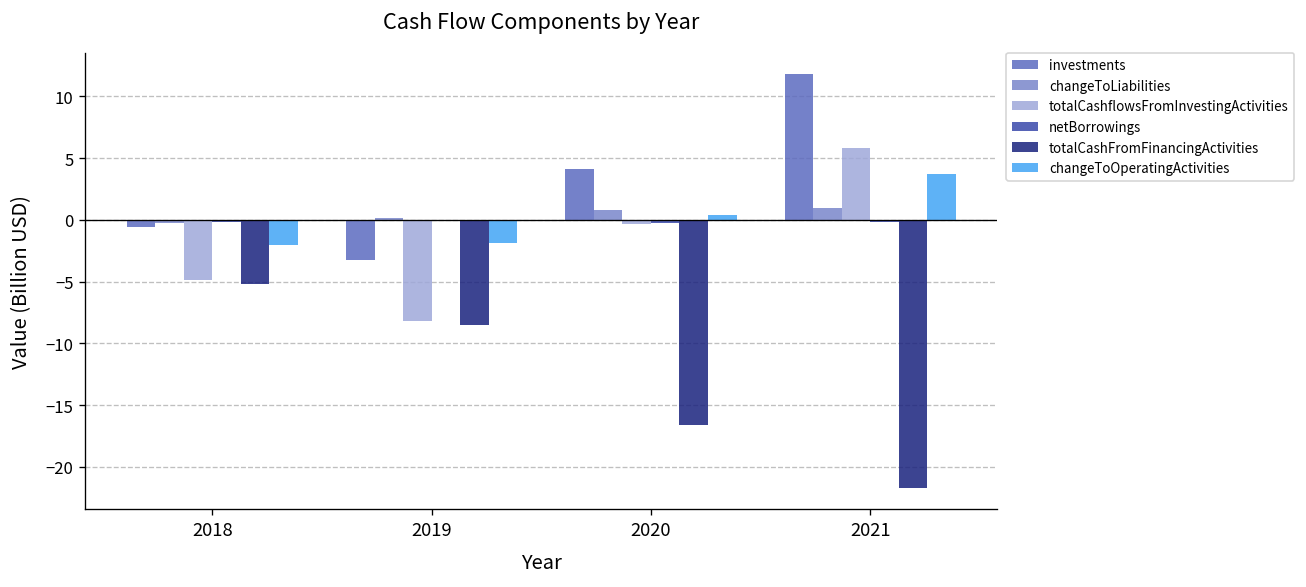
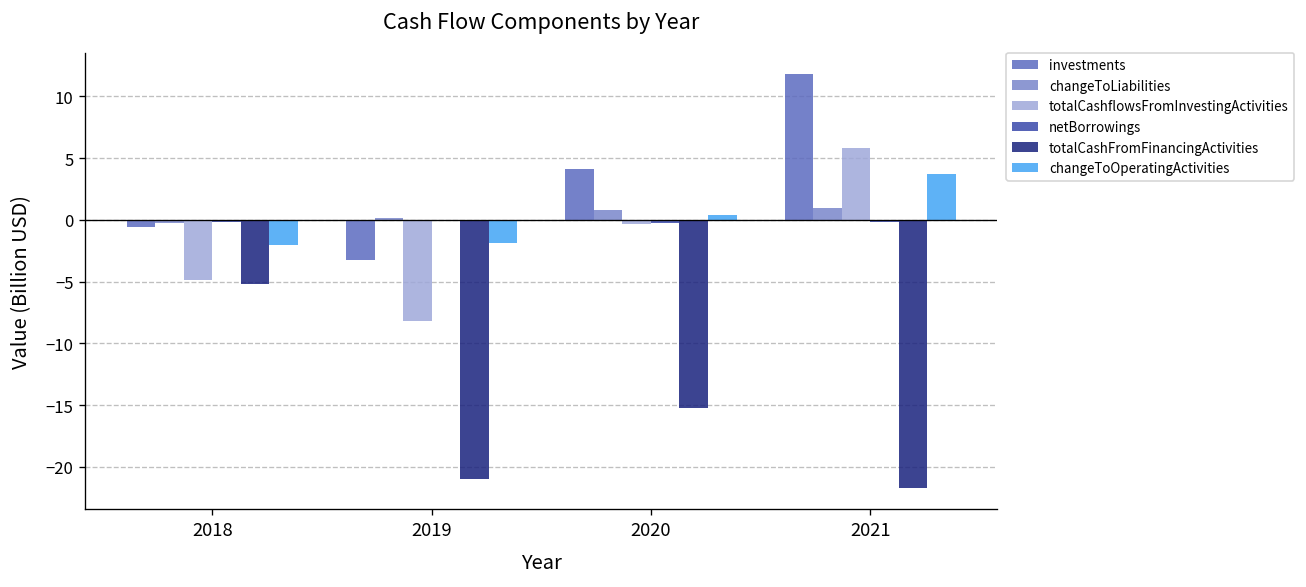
totalCashFromFinancingActivities, 2019: -8.5 -> -21.0
totalCashFromFinancingActivities, 2020: -16.6 -> -15.3
